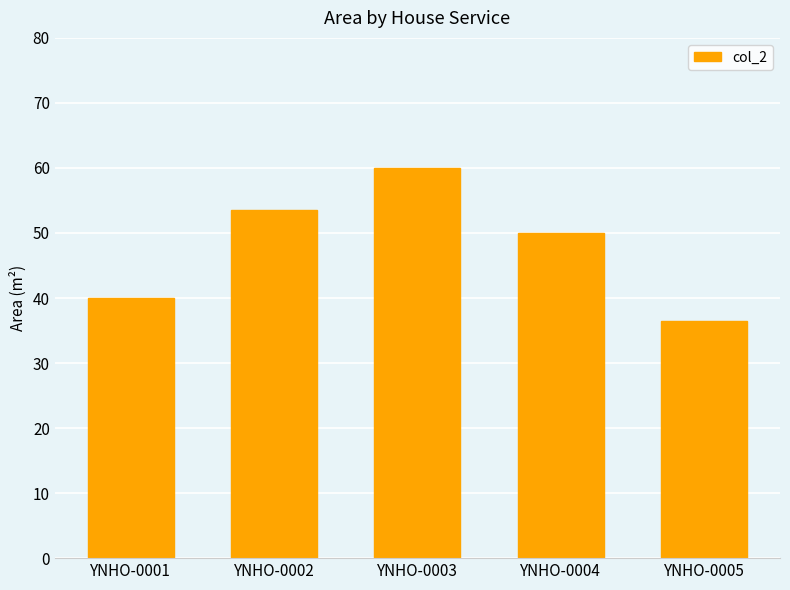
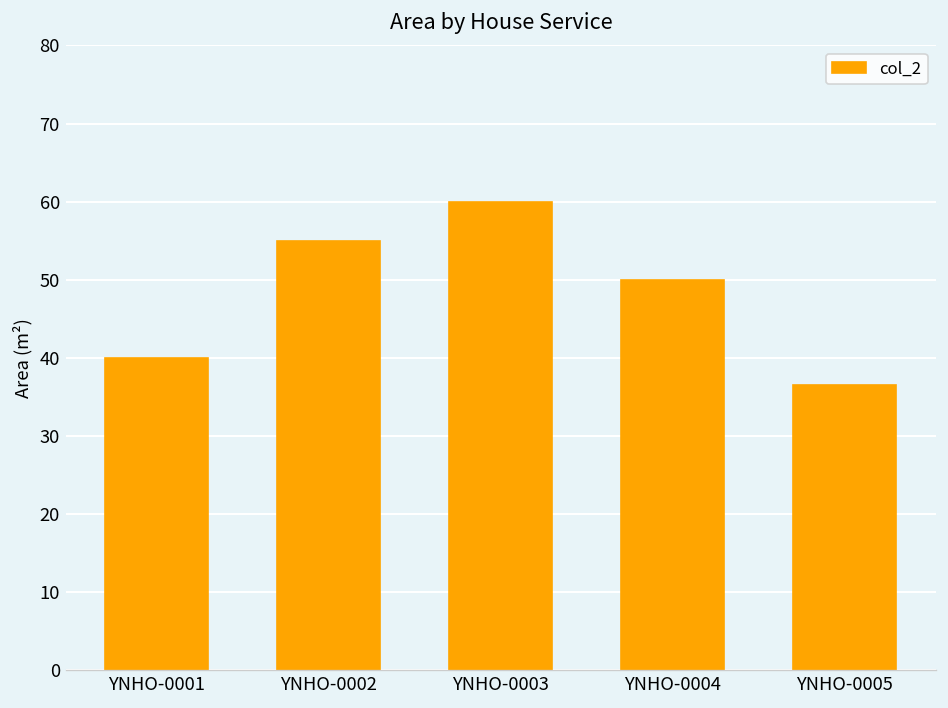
YNHO-0002: 54 -> 55
